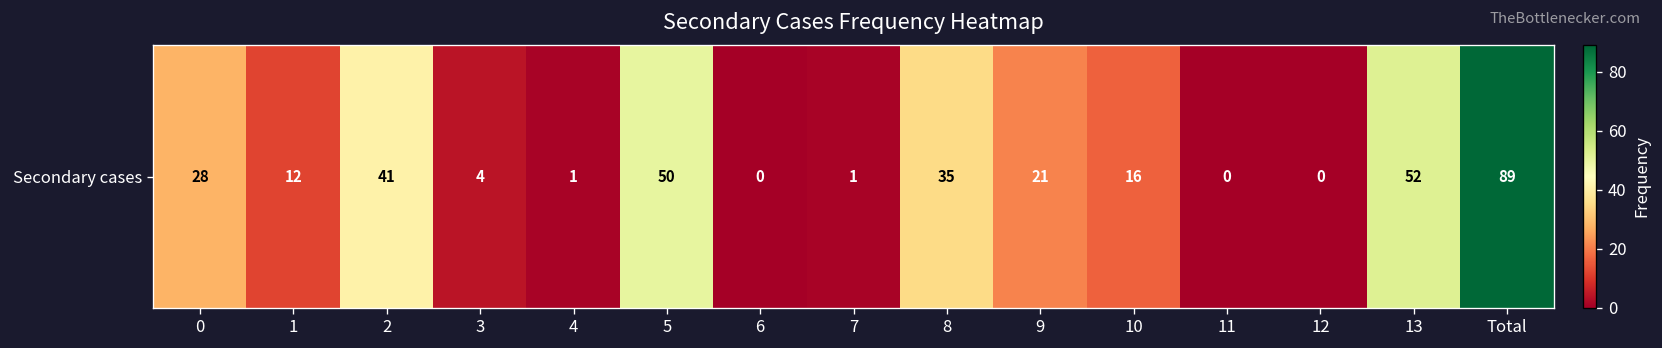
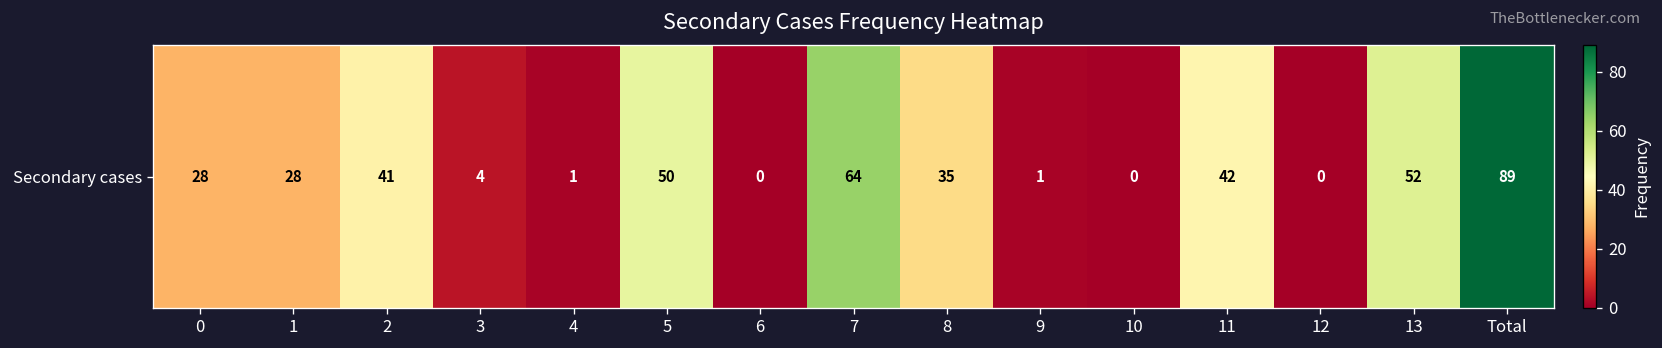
Secondary cases, 1: 12 -> 28
Secondary cases, 7: 1 -> 64
Secondary cases, 9: 21 -> 1
Secondary cases, 10: 16 -> 0
Secondary cases, 11: 0 -> 42
